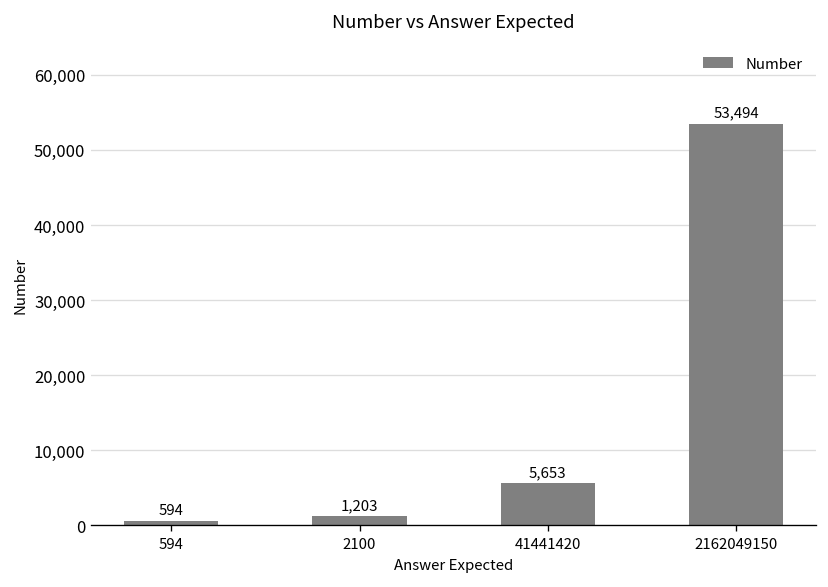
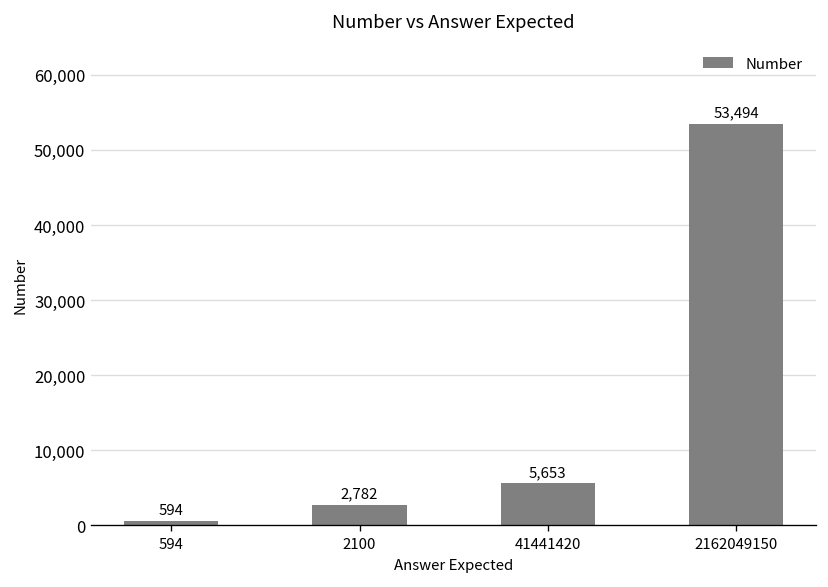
2100: 1,203 -> 2,782
